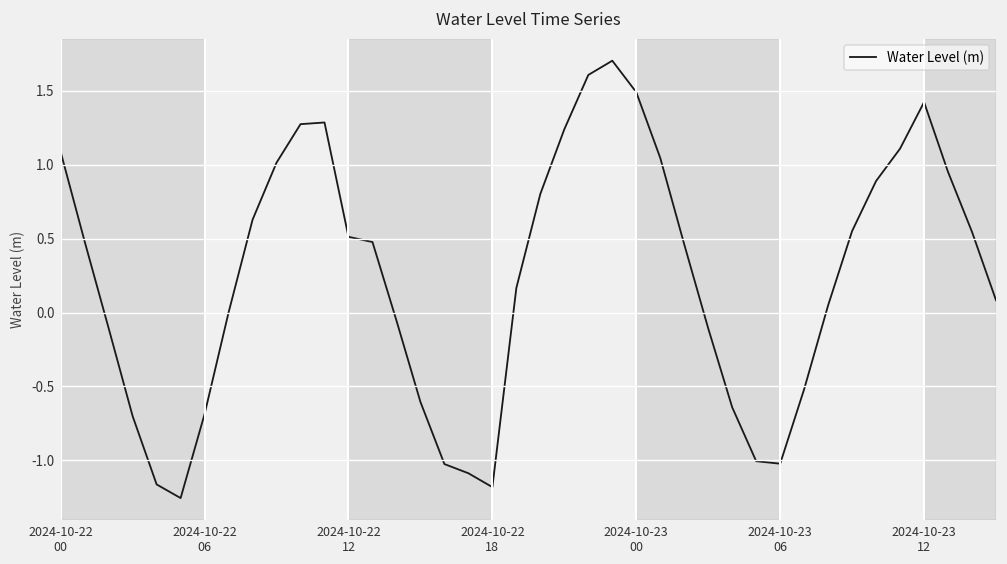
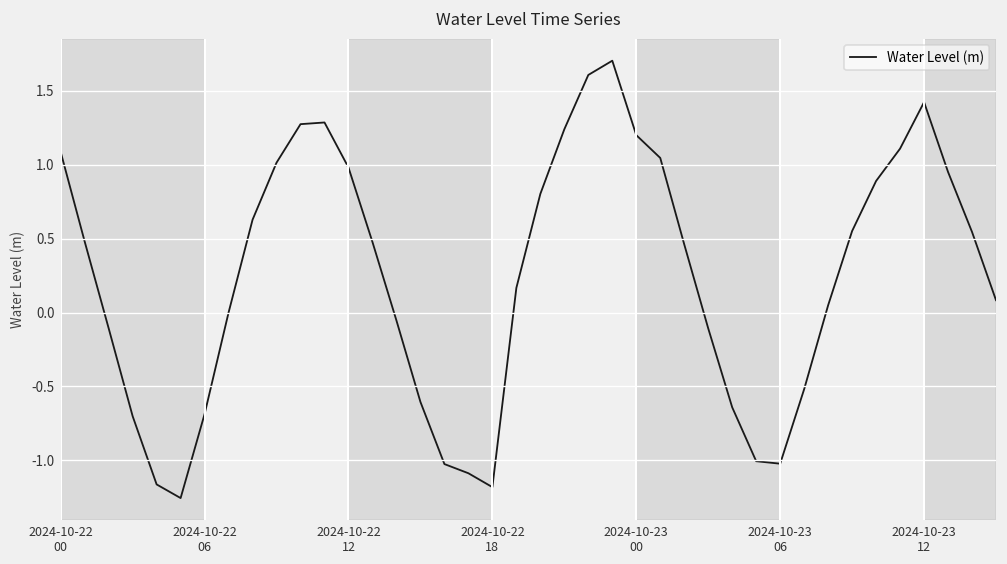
2024-10-22 12: 0.51 -> 0.98
2024-10-23 00: 1.49 -> 1.20
